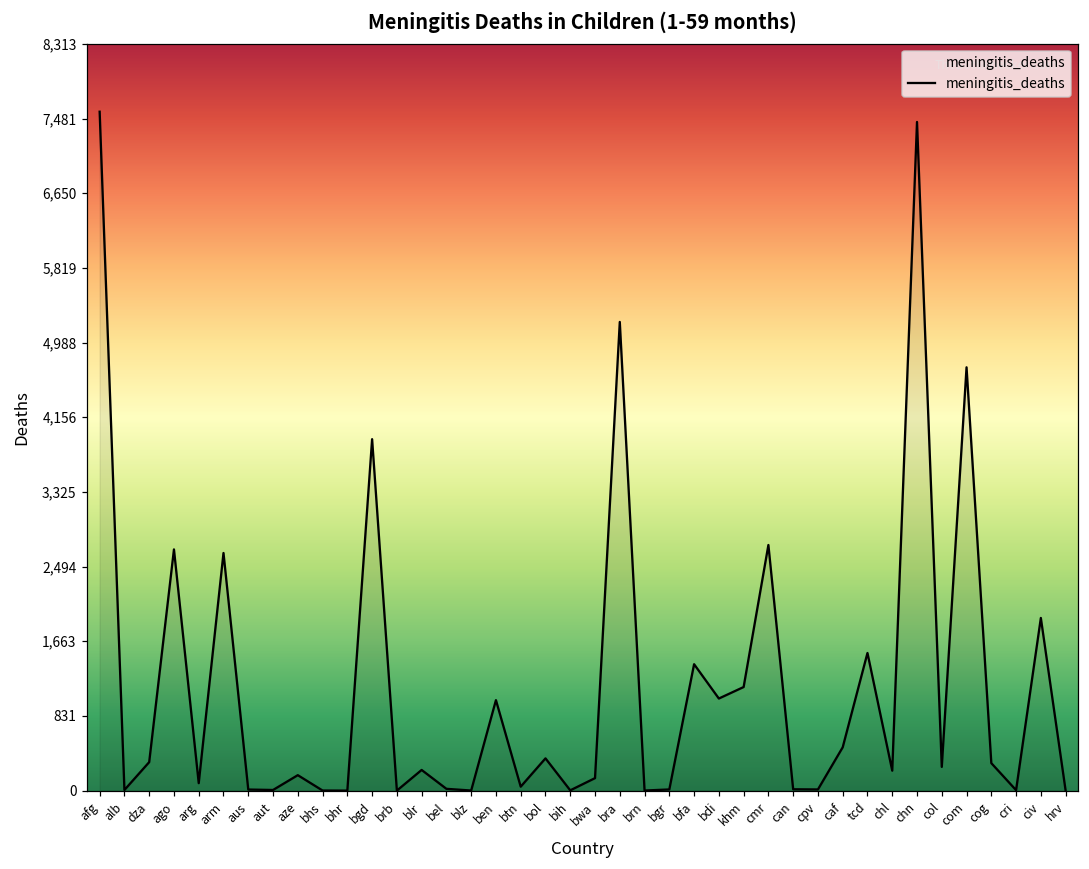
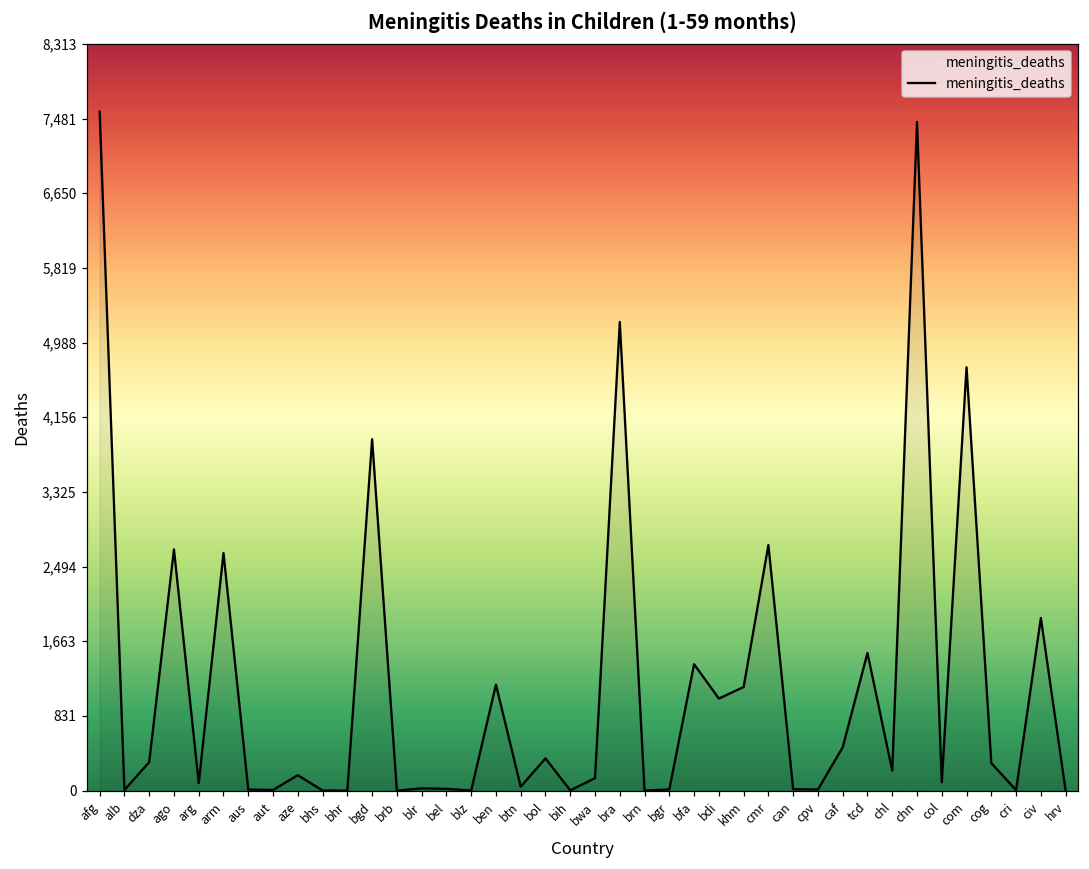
blr: 200 -> 0
ben: 1,000 -> 1,200
col: 300 -> 100
